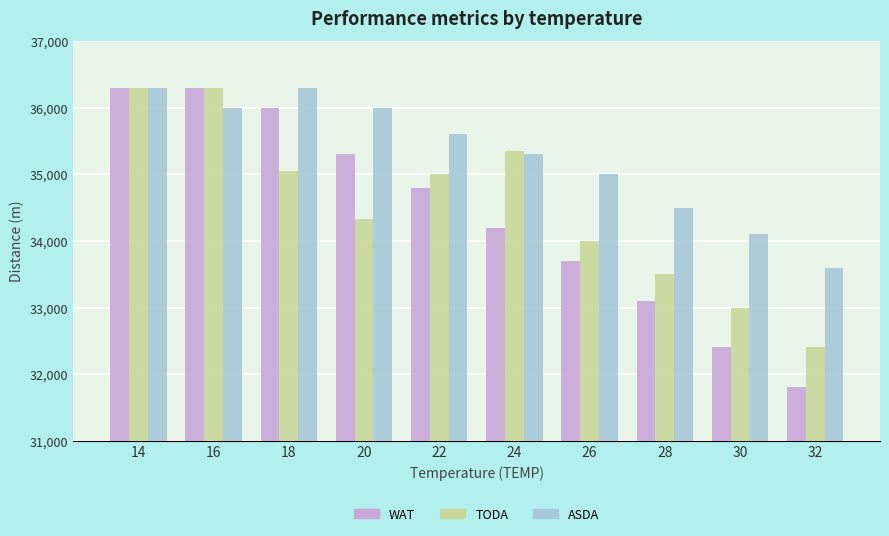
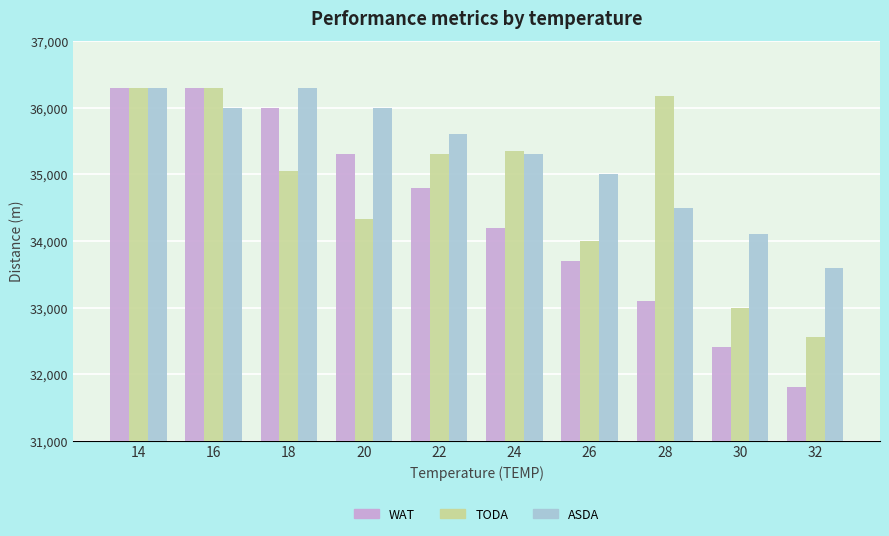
TODA, 22: 35,000 -> 35,300
TODA, 28: 33,500 -> 36,200
TODA, 32: 32,400 -> 32,600
